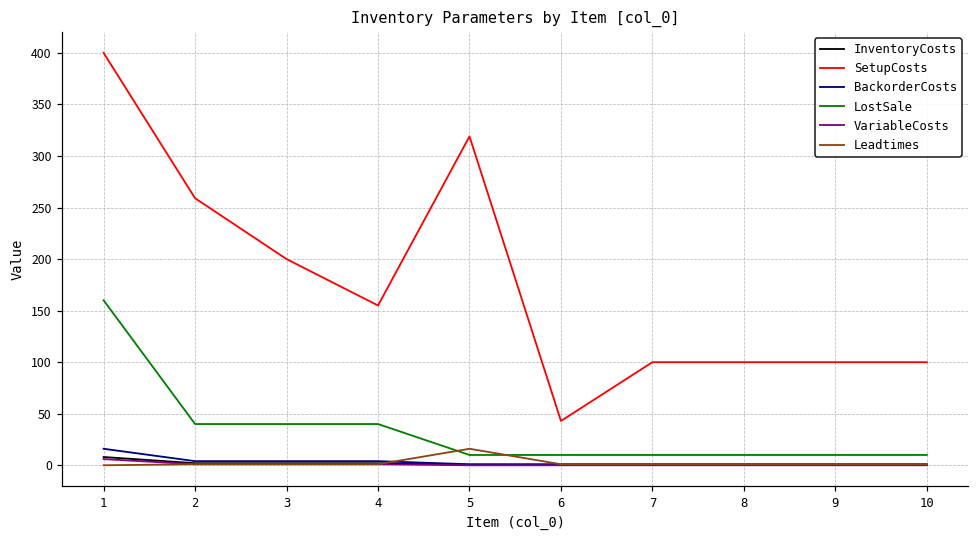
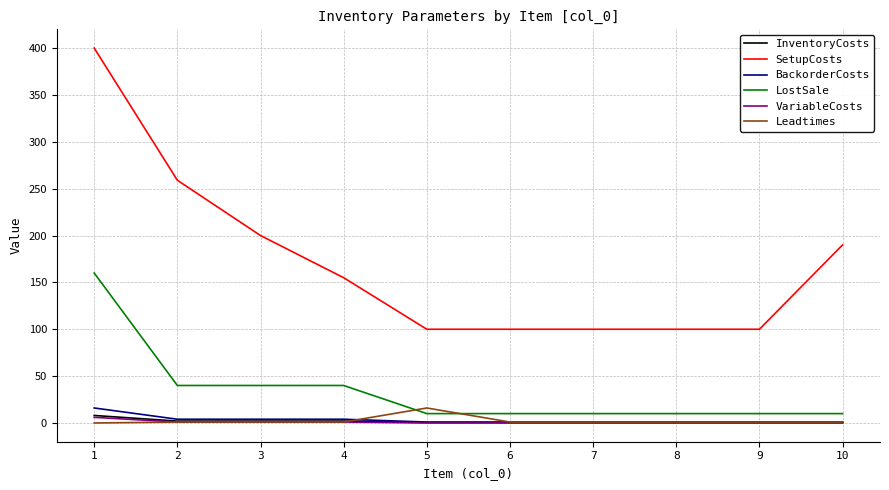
SetupCosts, 5: 320 -> 100
SetupCosts, 6: 40 -> 100
SetupCosts, 10: 100 -> 190
